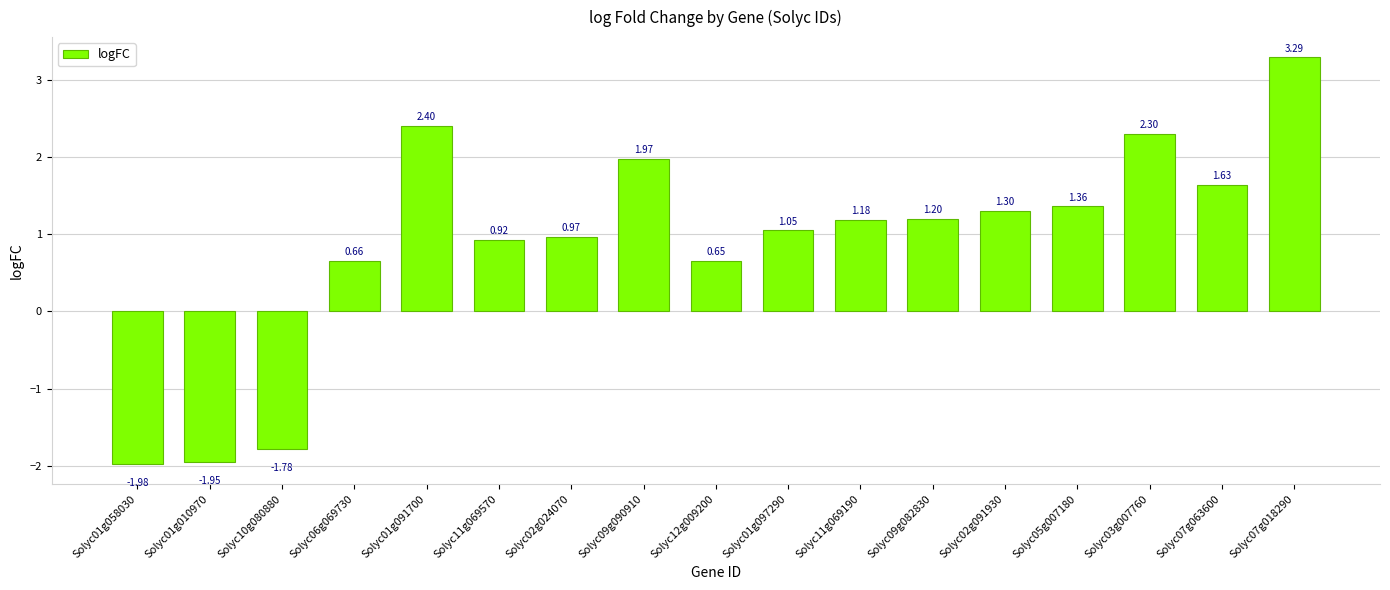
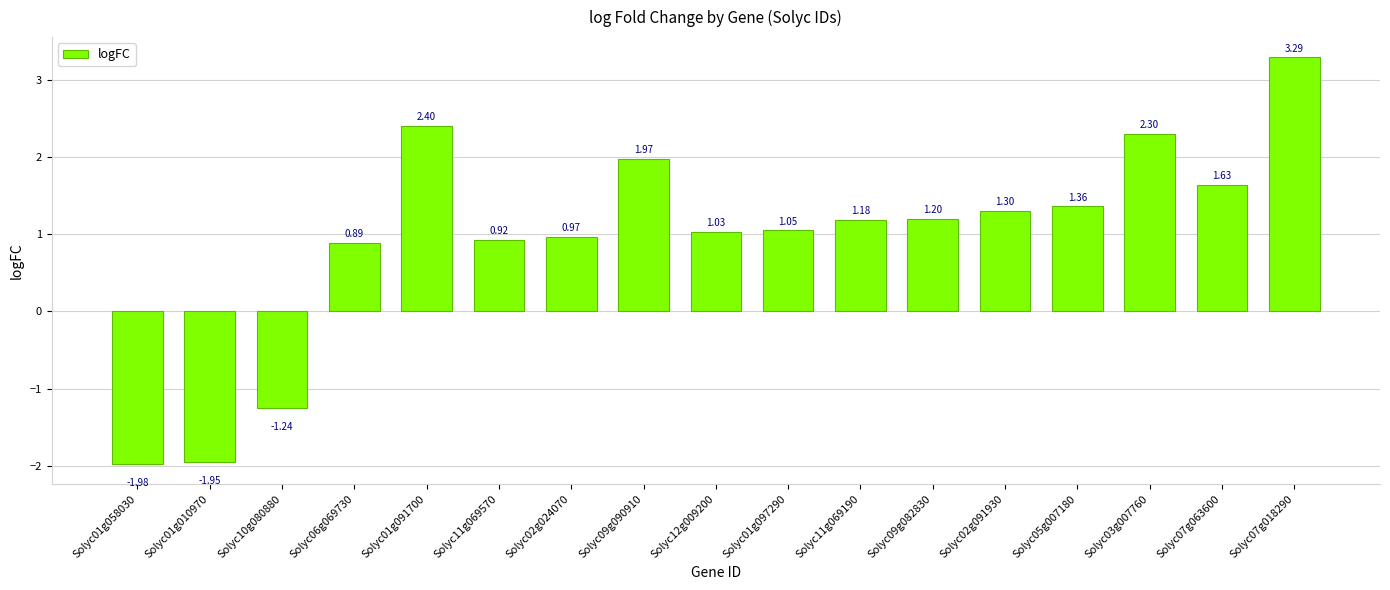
Solyc10g080880: -1.78 -> -1.24
Solyc06g069730: 0.66 -> 0.89
Solyc12g009200: 0.65 -> 1.03
